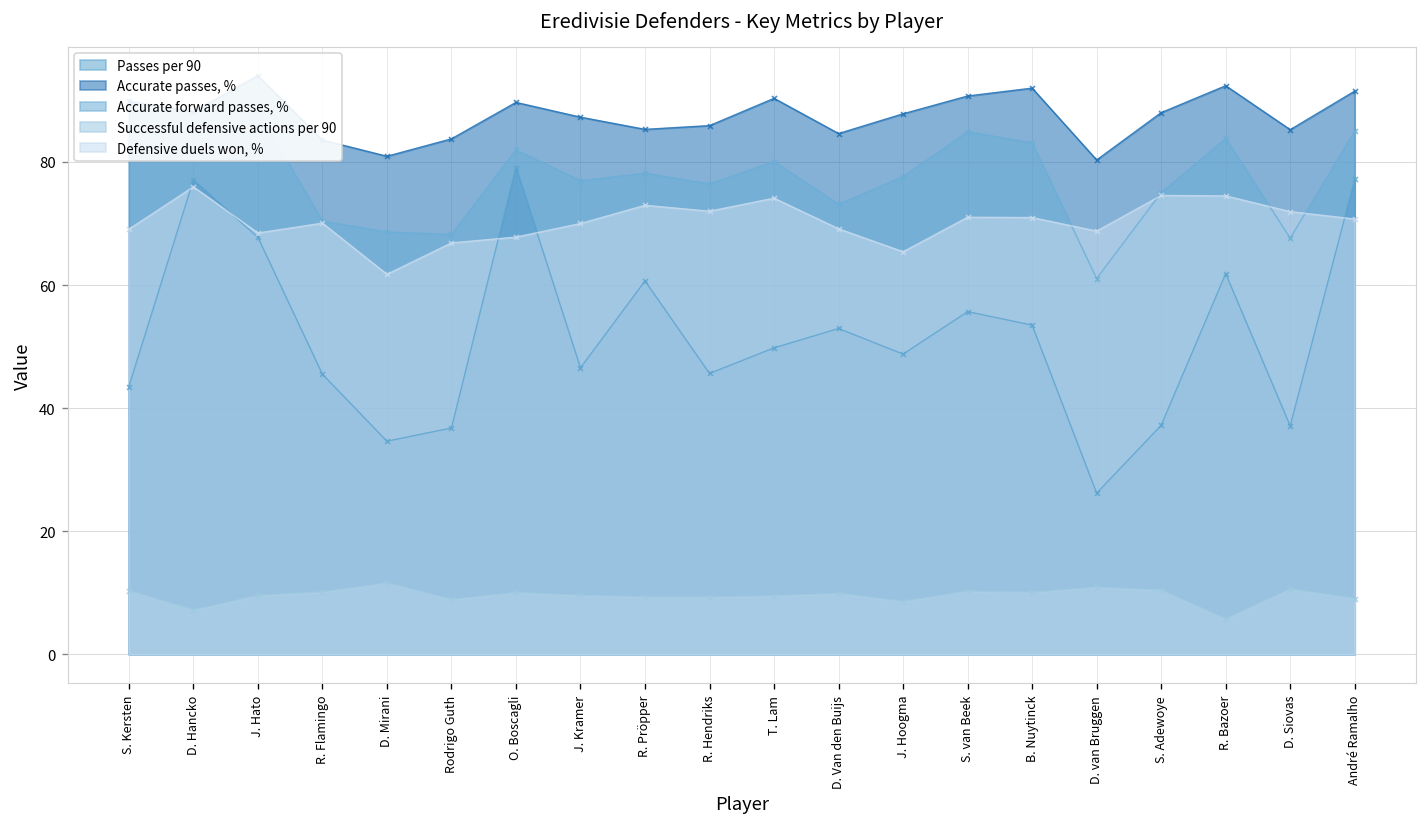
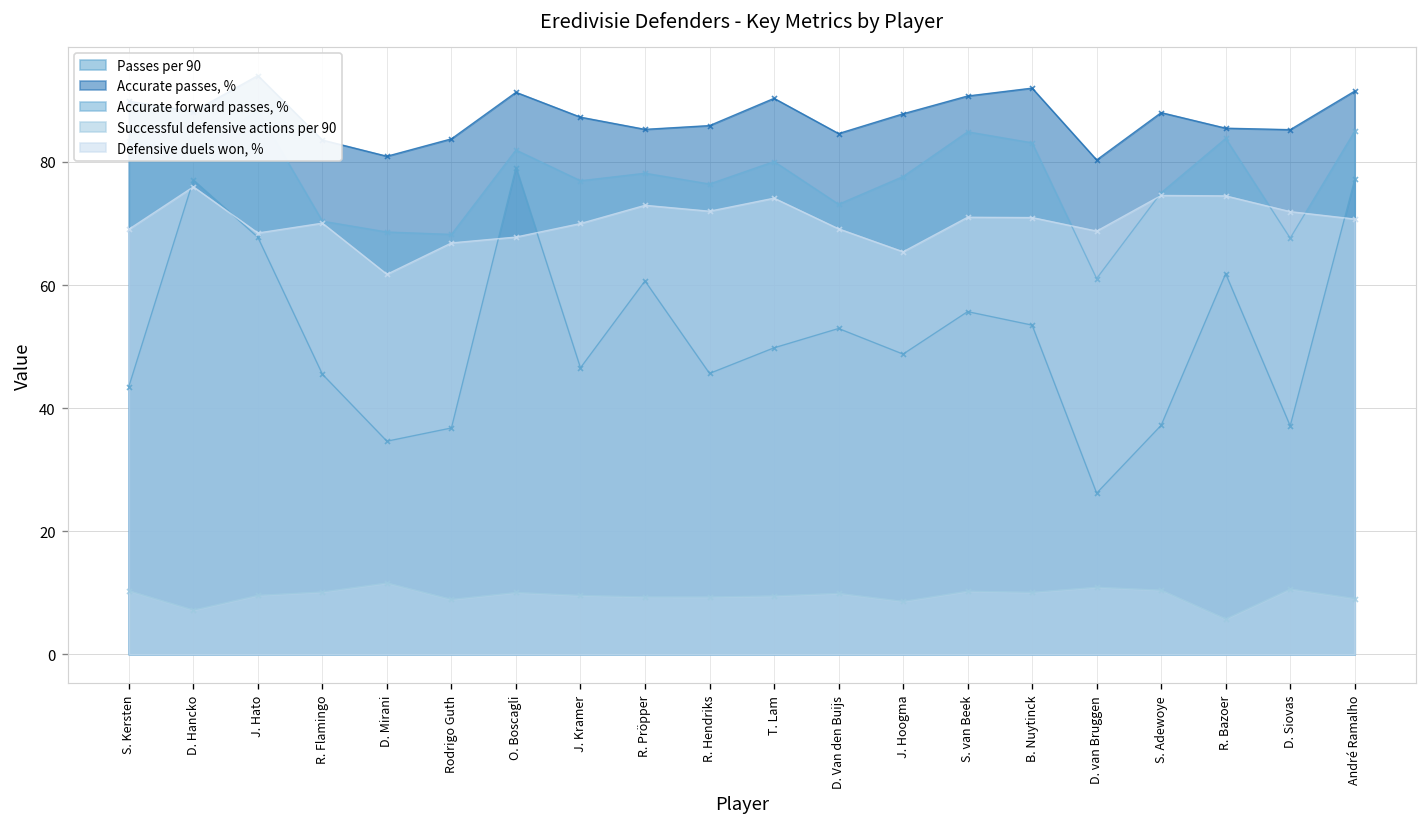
Accurate passes, %, O. Boscagli: 90 -> 91
Accurate passes, %, R. Bazoer: 92 -> 85
